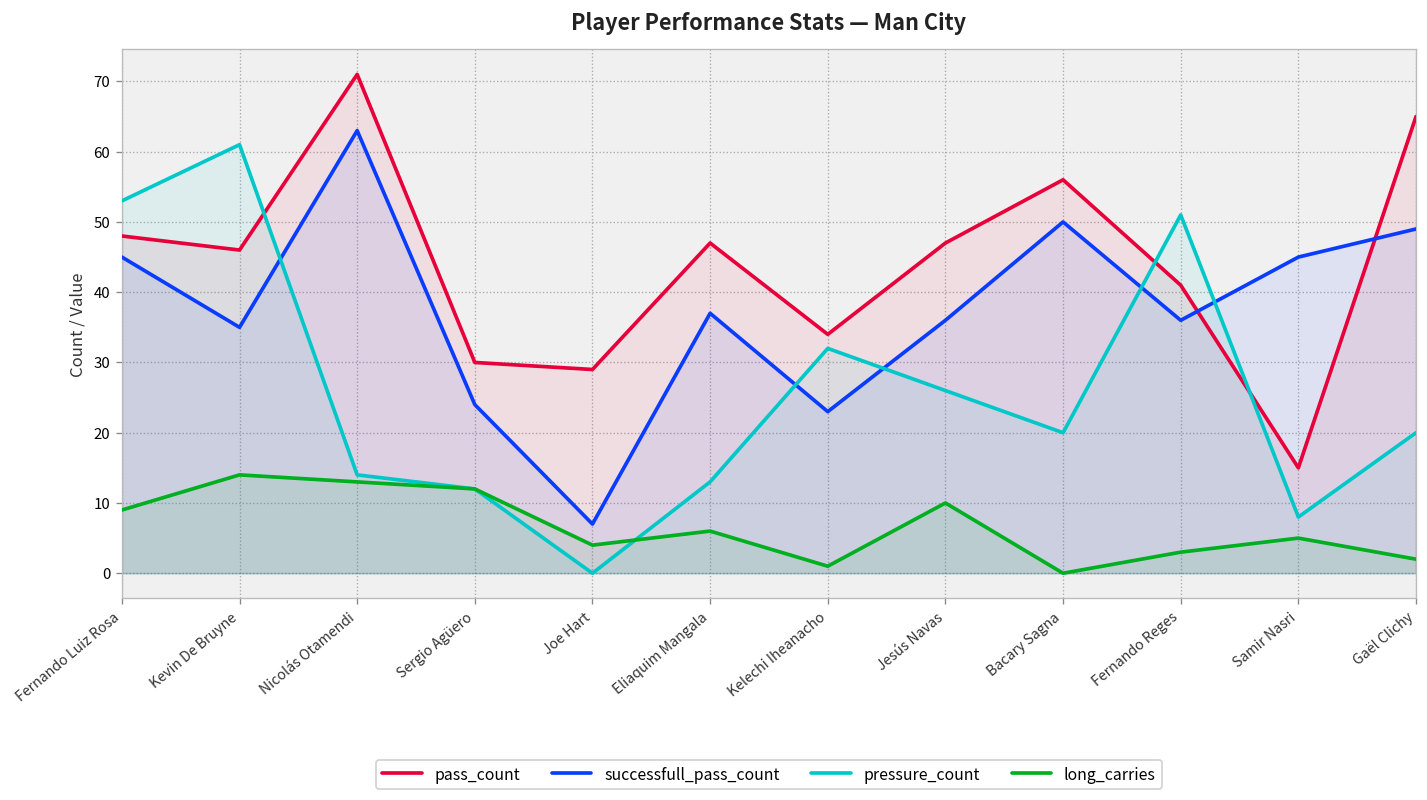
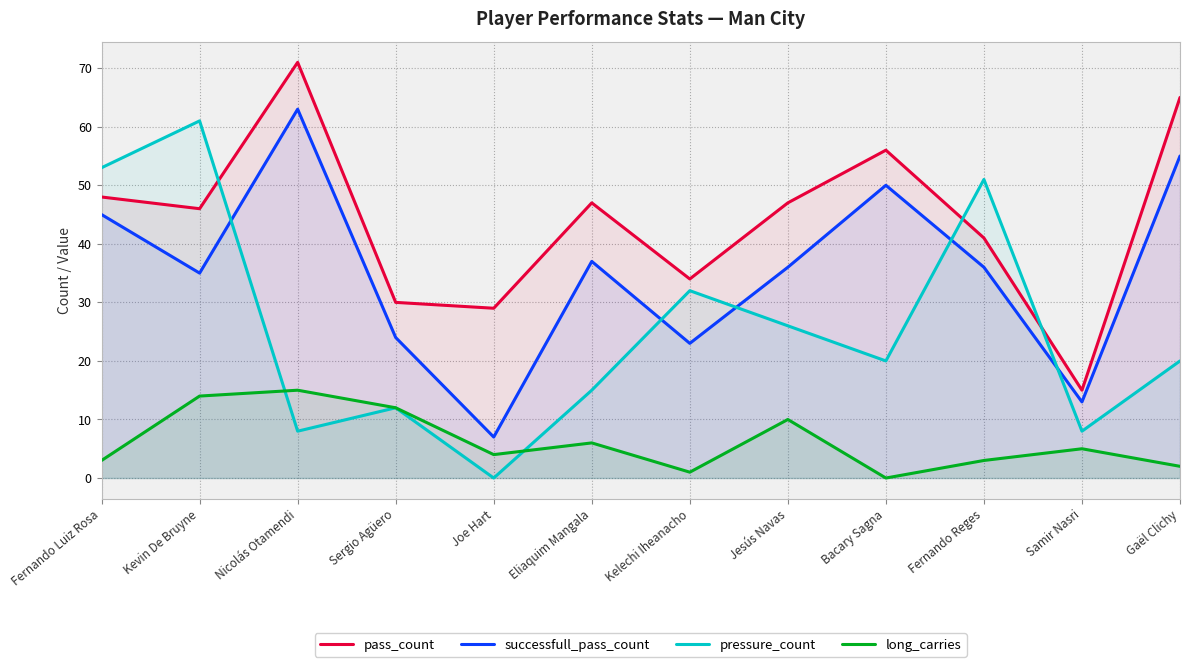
long_carries, Fernando Luiz Rosa: 9 -> 3
pressure_count, Nicolás Otamendi: 14 -> 8
long_carries, Nicolás Otamendi: 13 -> 15
pressure_count, Eliaquim Mangala: 13 -> 15
successfull_pass_count, Samir Nasri: 45 -> 13
successfull_pass_count, Gaël Clichy: 49 -> 55
